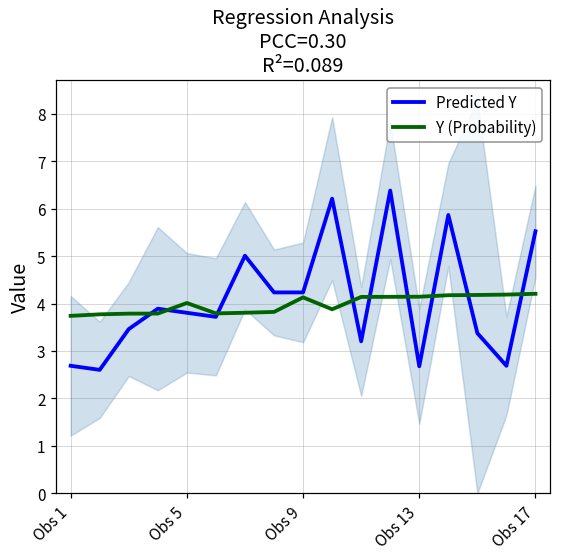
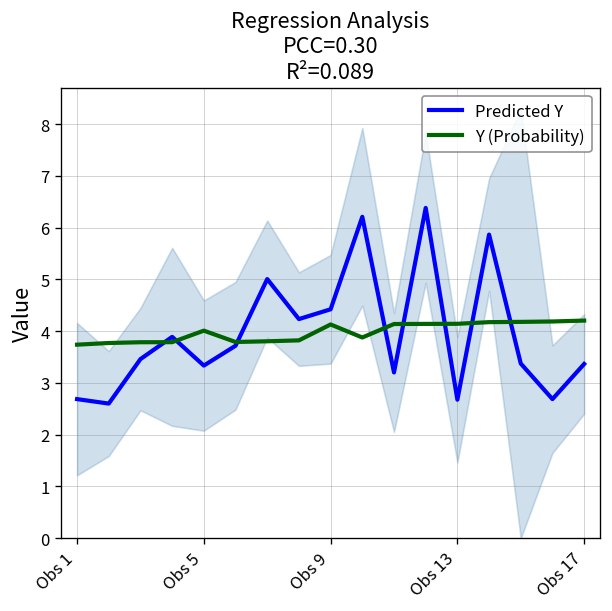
Predicted Y, Obs 5: 3.8 -> 3.3
Predicted Y, Obs 9: 4.2 -> 4.4
Predicted Y, Obs 17: 5.5 -> 3.4
